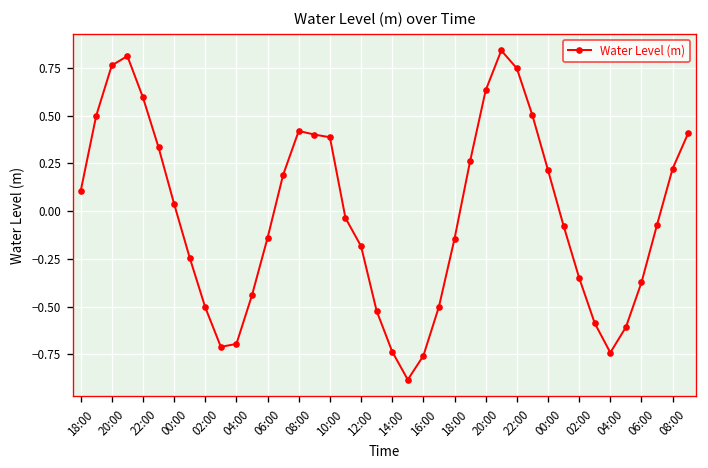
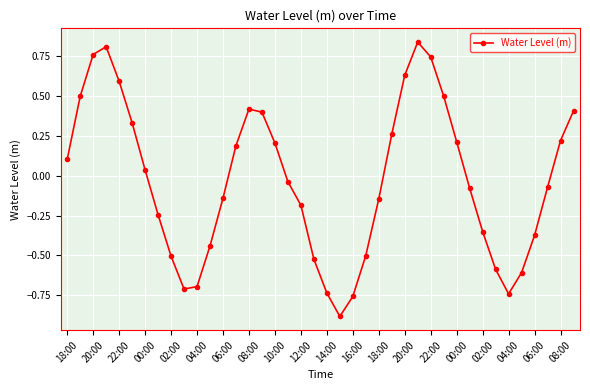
10:00: 0.39 -> 0.21
